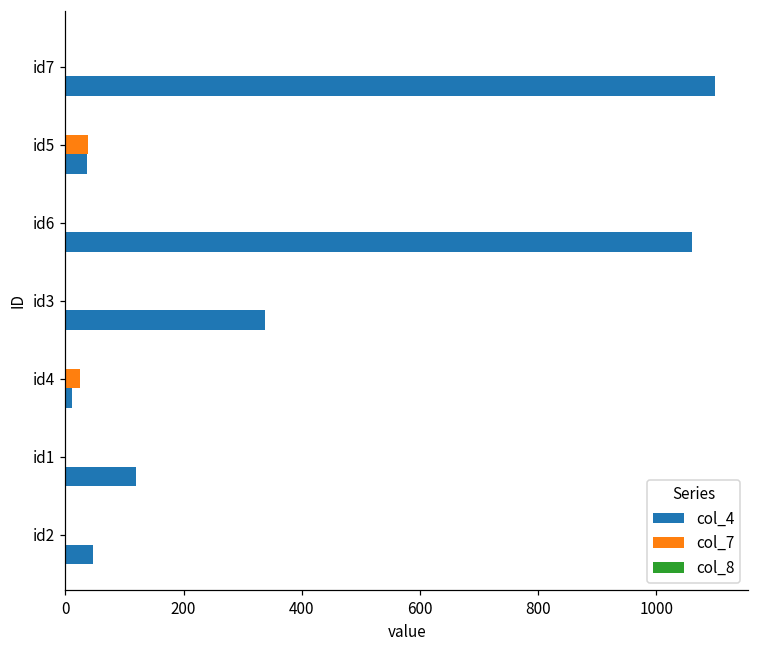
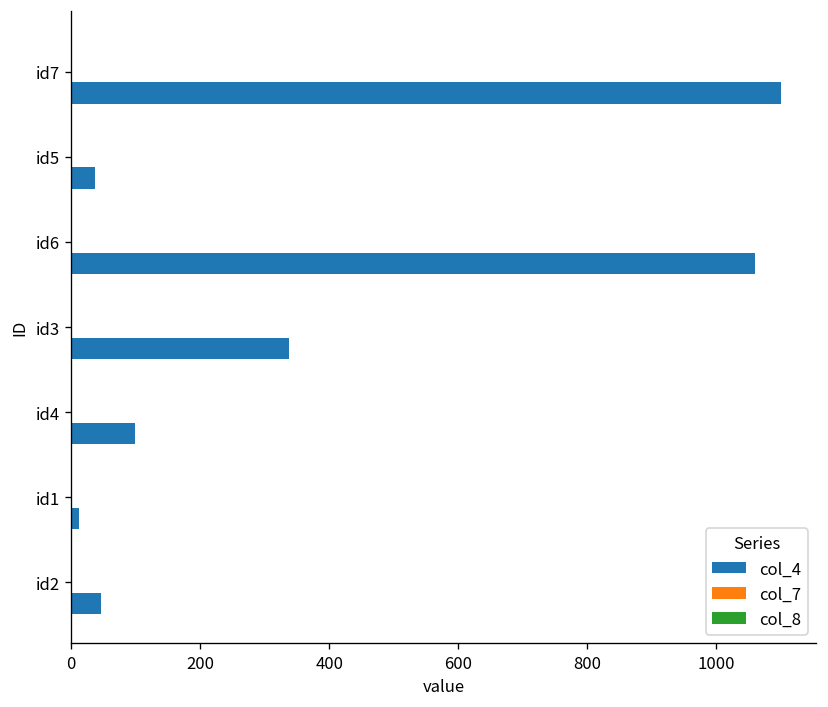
col_7, id5: 40 -> 0
col_7, id4: 20 -> 0
col_4, id4: 10 -> 100
col_4, id1: 120 -> 10
